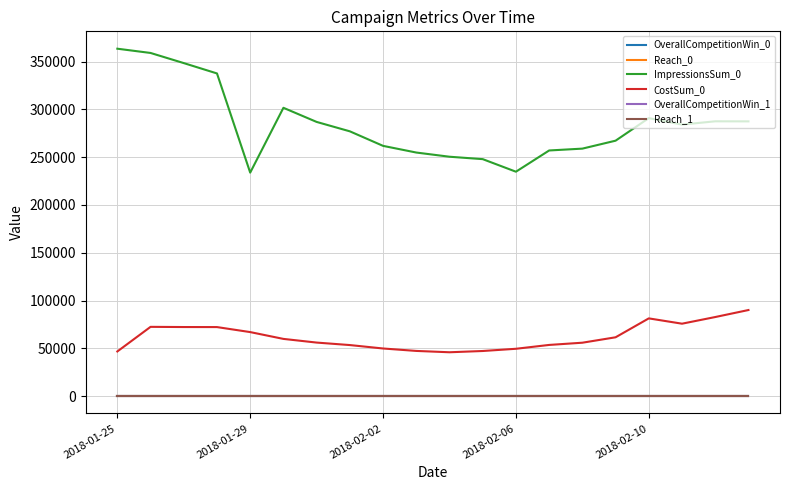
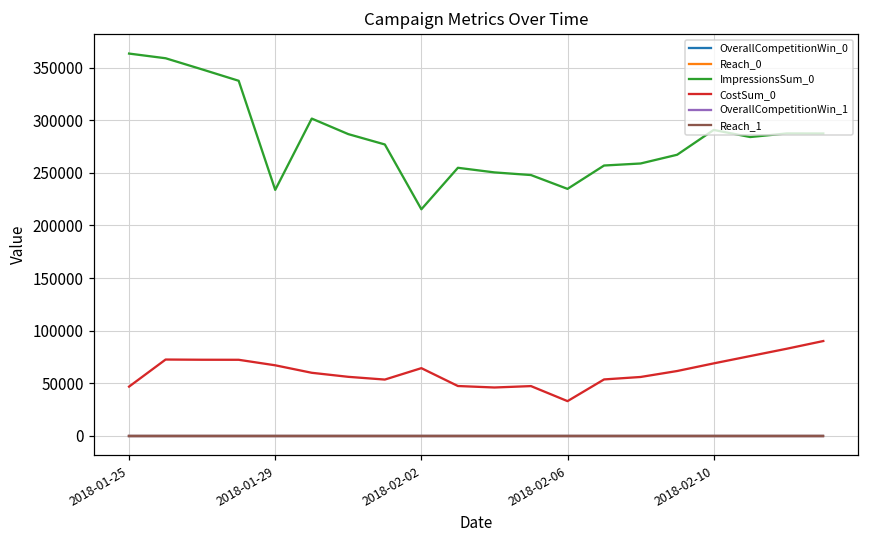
ImpressionsSum_0, 2018-02-02: 260000 -> 220000
CostSum_0, 2018-02-02: 50000 -> 60000
CostSum_0, 2018-02-06: 50000 -> 30000
CostSum_0, 2018-02-10: 80000 -> 70000
